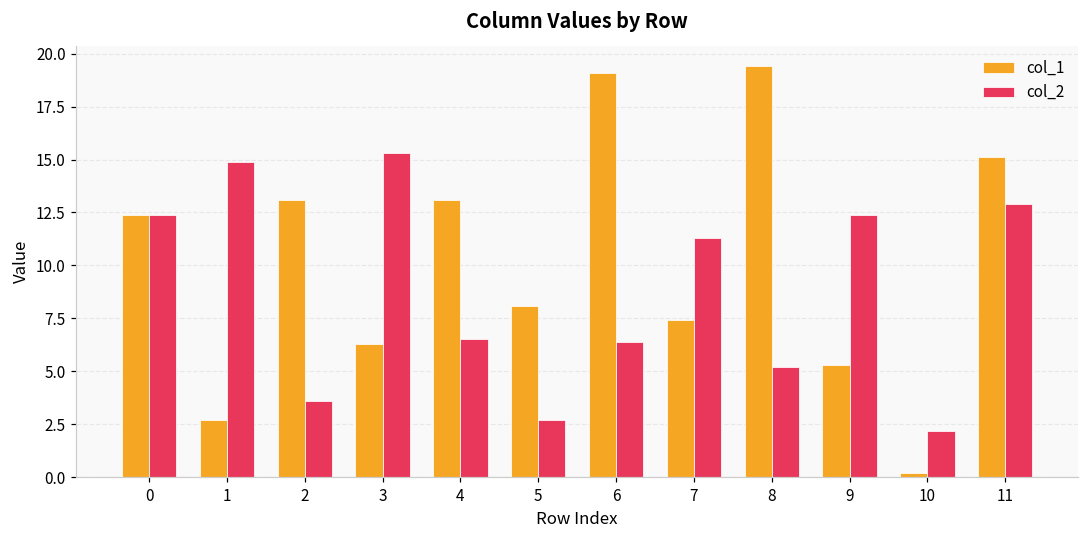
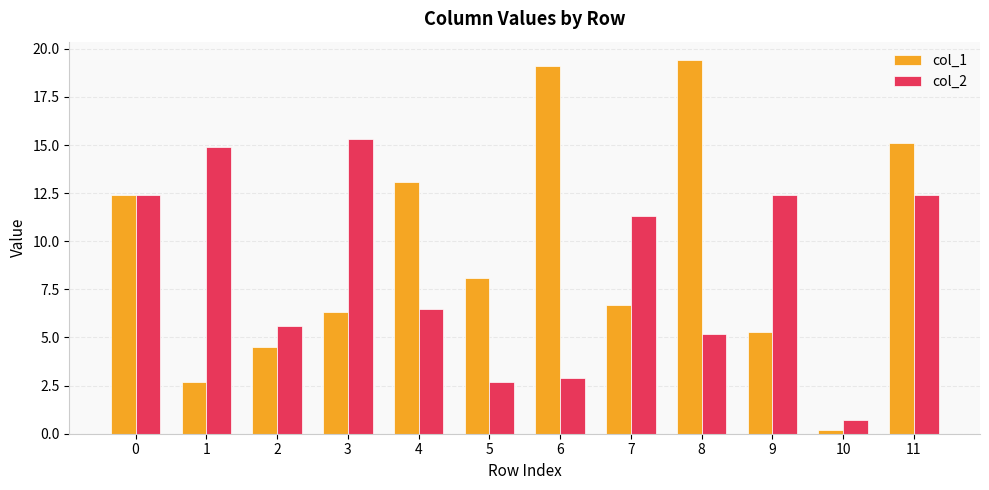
col_1, 2: 13.1 -> 4.5
col_2, 2: 3.6 -> 5.6
col_2, 6: 6.4 -> 2.9
col_1, 7: 7.4 -> 6.7
col_2, 10: 2.2 -> 0.7
col_2, 11: 12.9 -> 12.4
